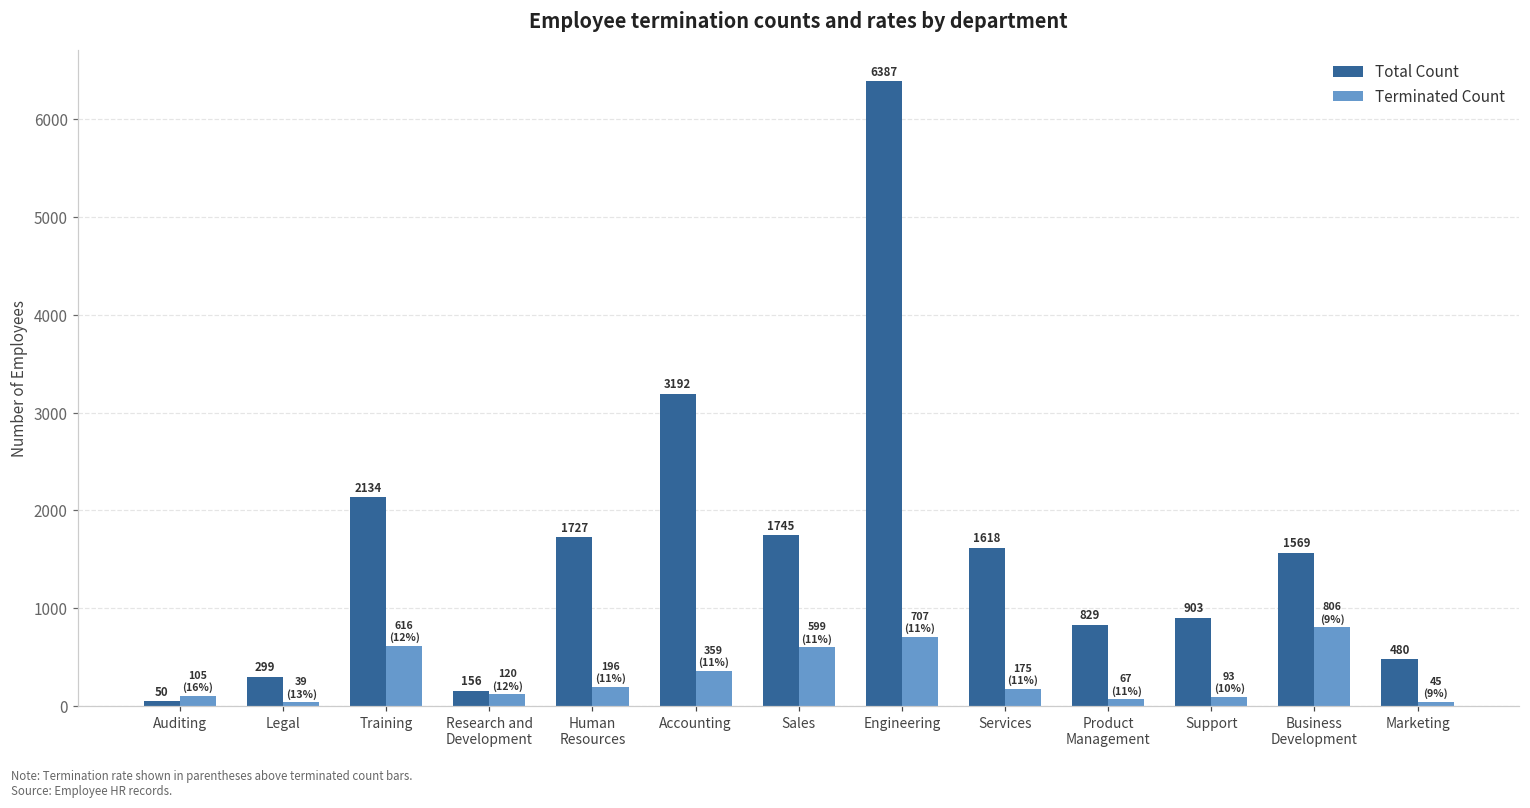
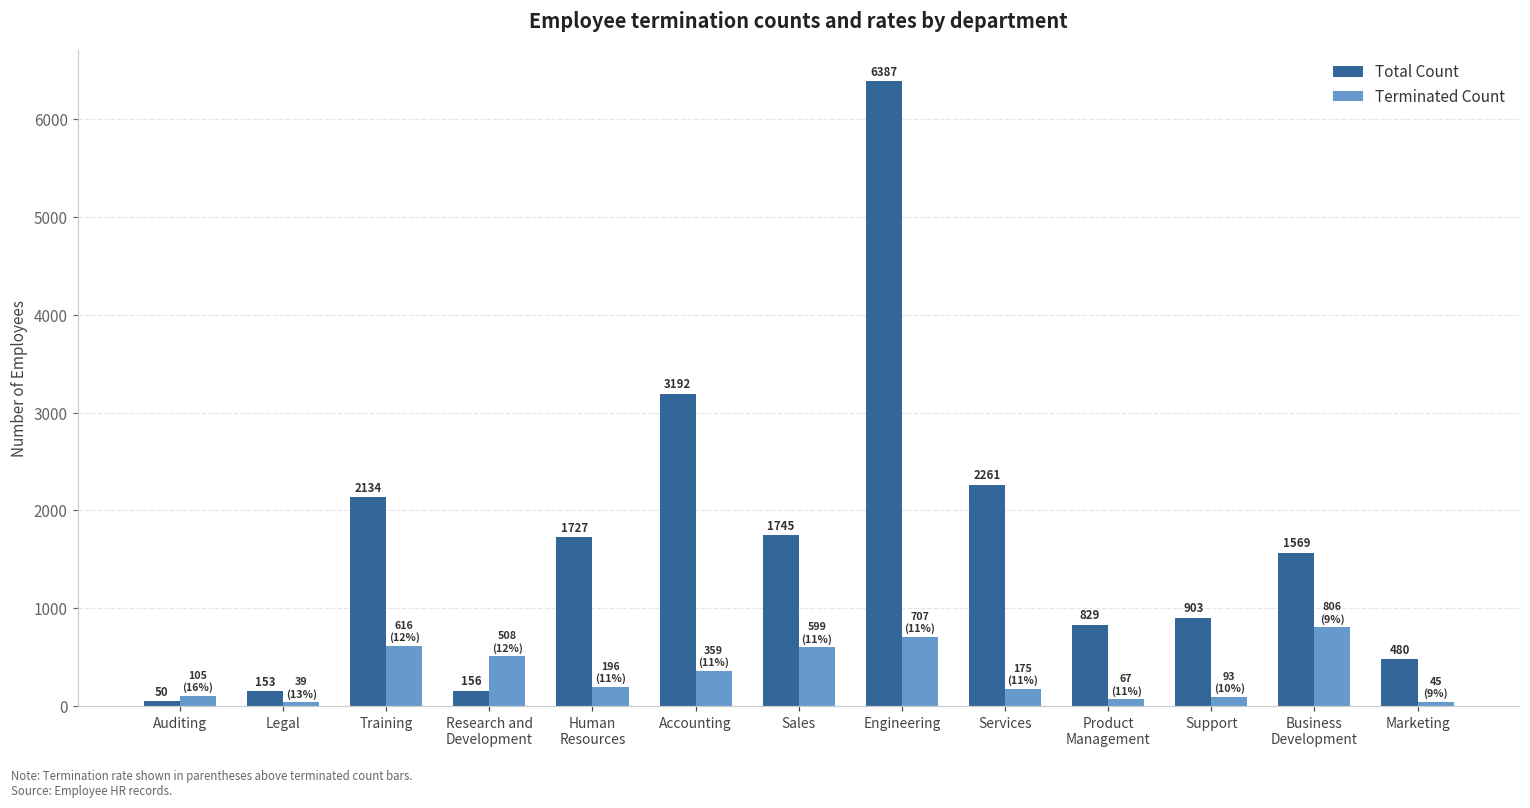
Total Count, Legal: 299 -> 153
Terminated Count, Research and Development: 120 -> 508
Total Count, Services: 1618 -> 2261
